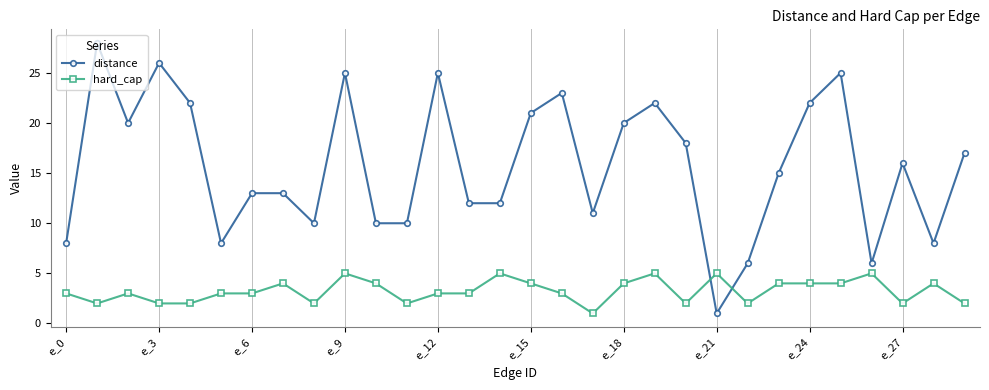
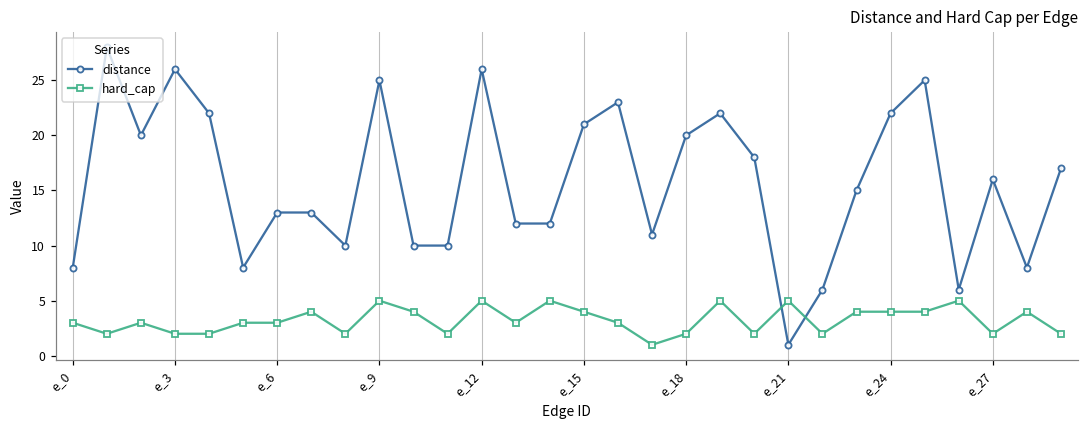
distance, e_12: 25 -> 26
hard_cap, e_12: 3 -> 5
hard_cap, e_18: 4 -> 2
